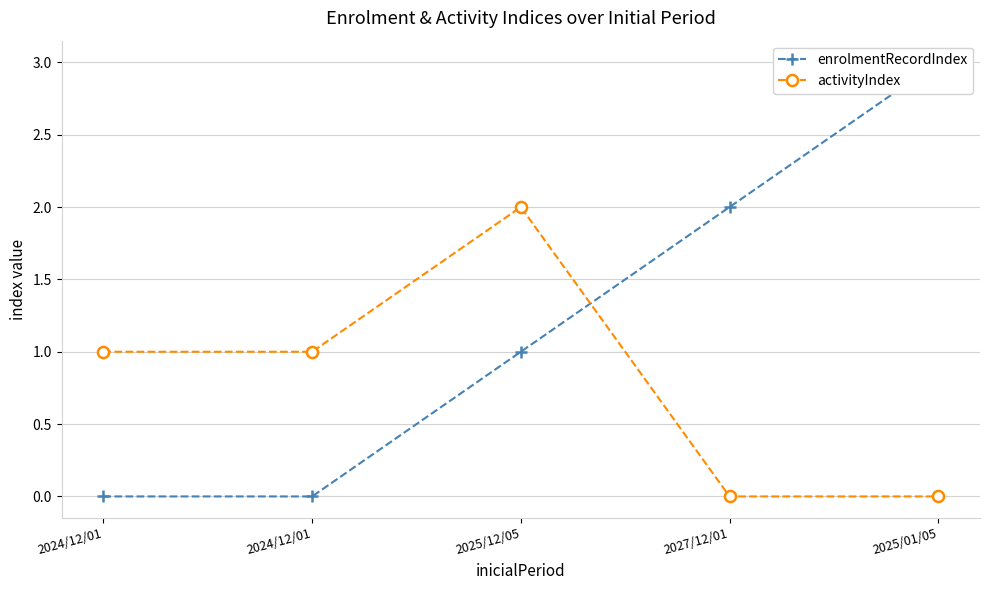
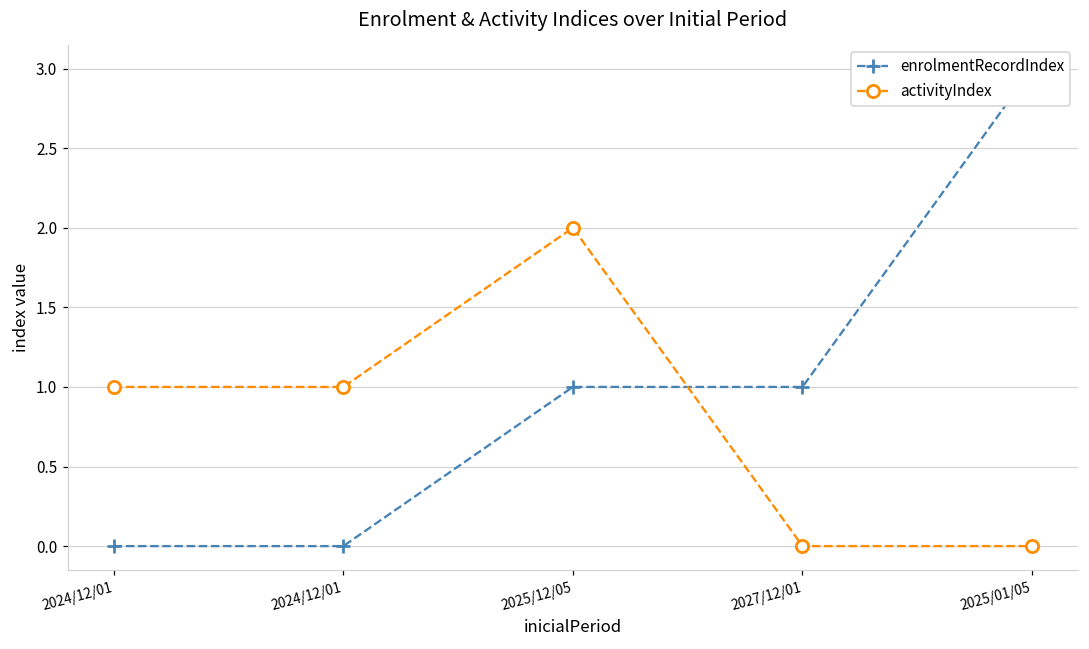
enrolmentRecordIndex, 2027/12/01: 2 -> 1
